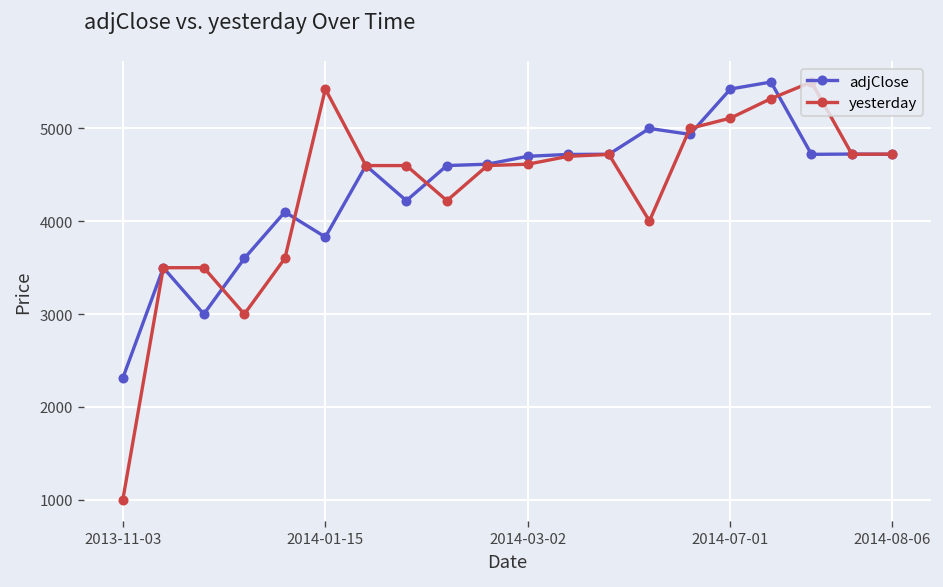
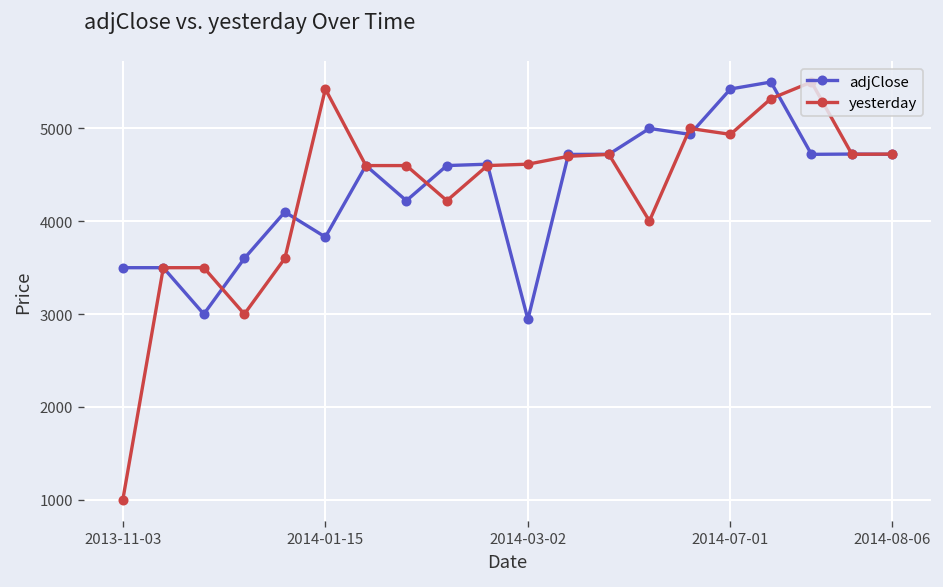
adjClose, 2013-11-03: 2300 -> 3500
adjClose, 2014-03-02: 4700 -> 2900
yesterday, 2014-07-01: 5100 -> 4900
